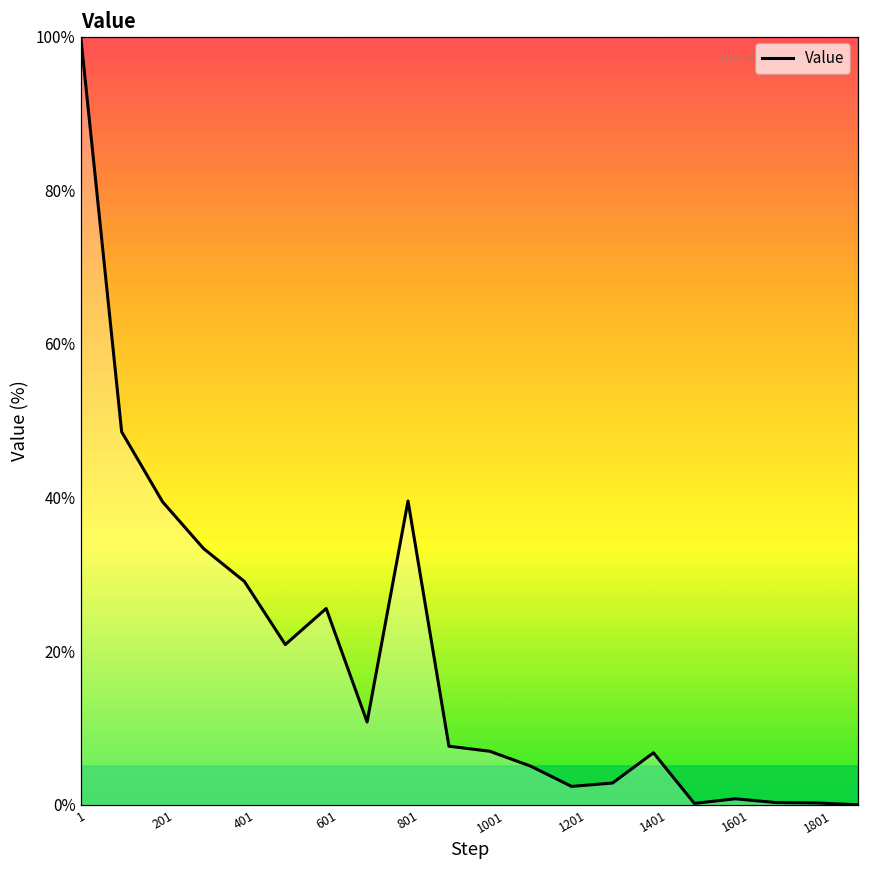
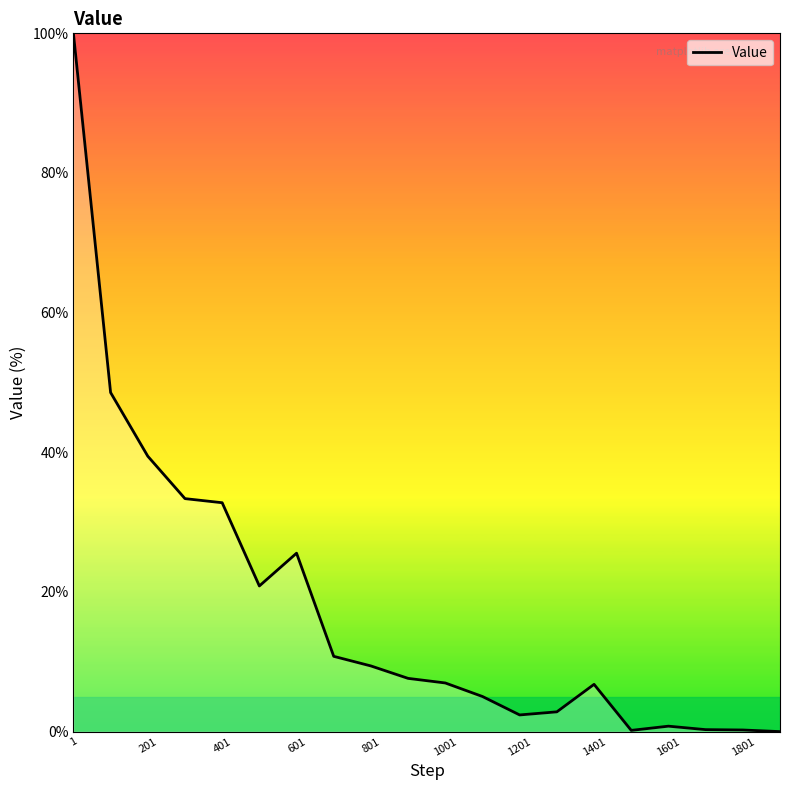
401: 29% -> 33%
801: 40% -> 9%
